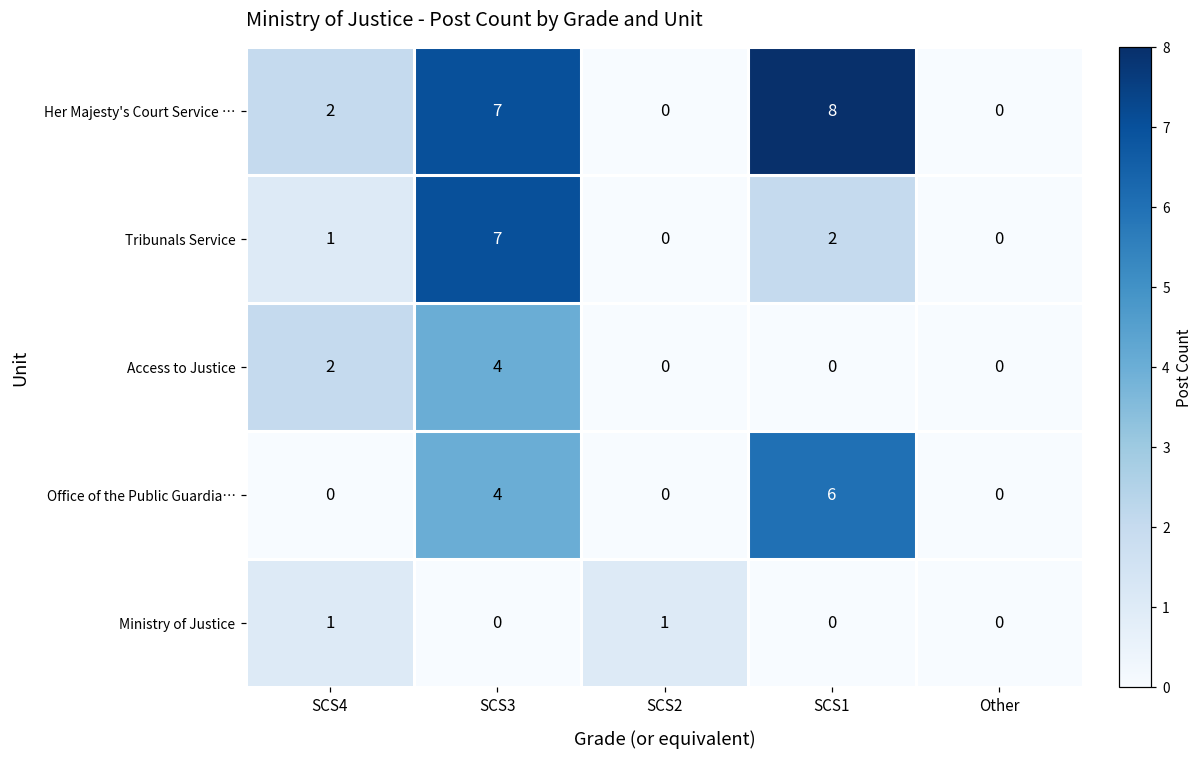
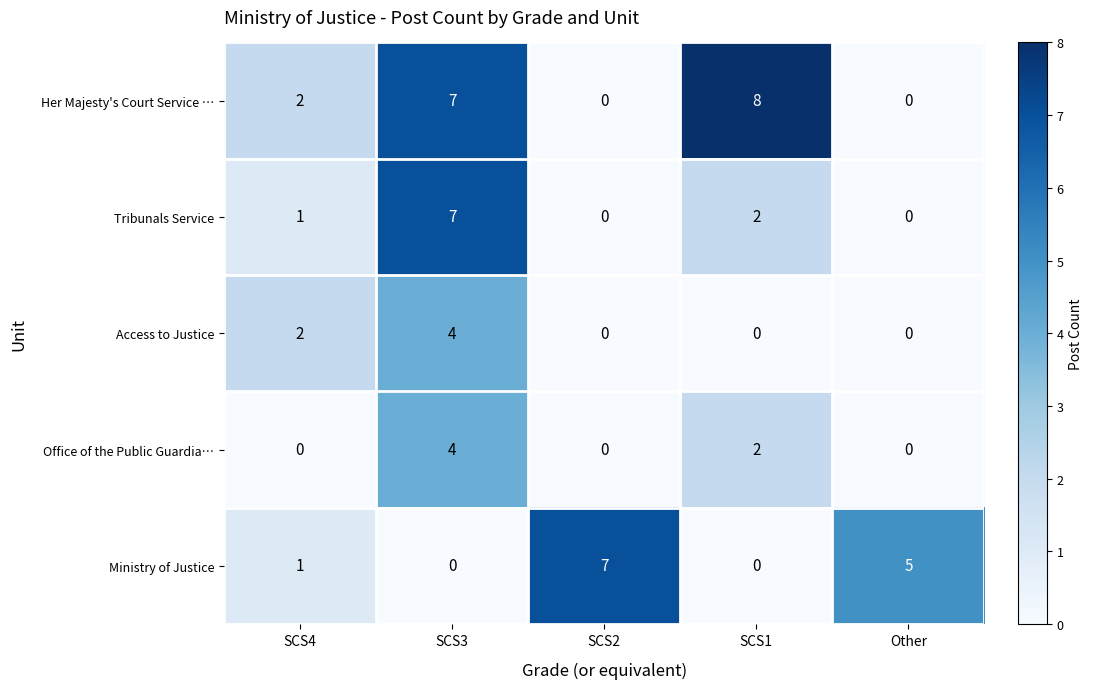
Office of the Public Guardia…, SCS1: 6 -> 2
Ministry of Justice, SCS2: 1 -> 7
Ministry of Justice, Other: 0 -> 5
